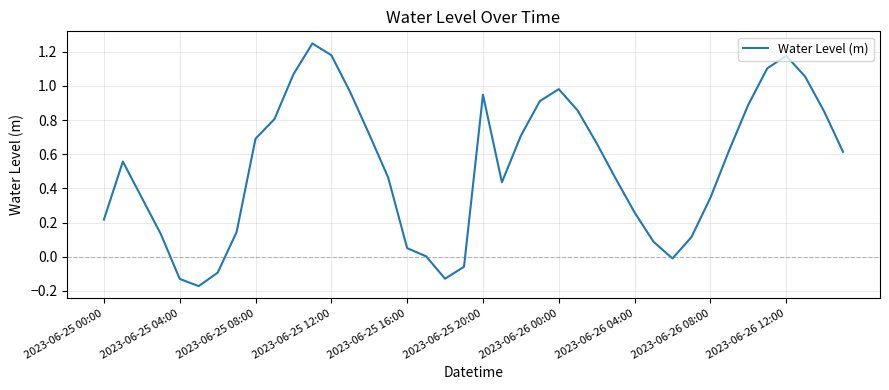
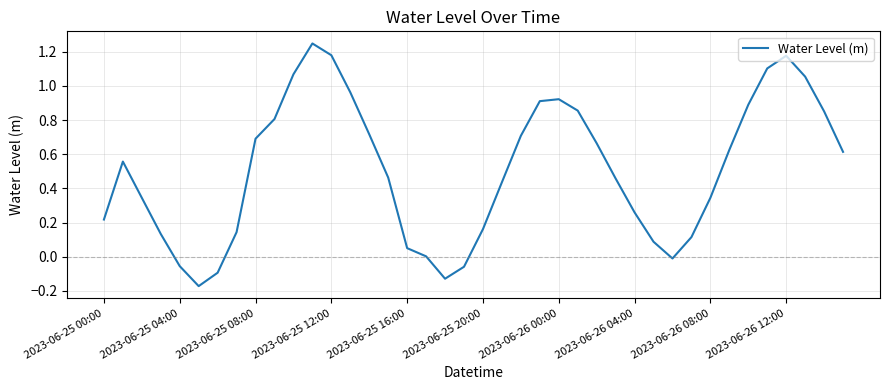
2023-06-25 04:00: -0.13 -> -0.06
2023-06-25 20:00: 0.95 -> 0.16
2023-06-26 00:00: 0.98 -> 0.92
